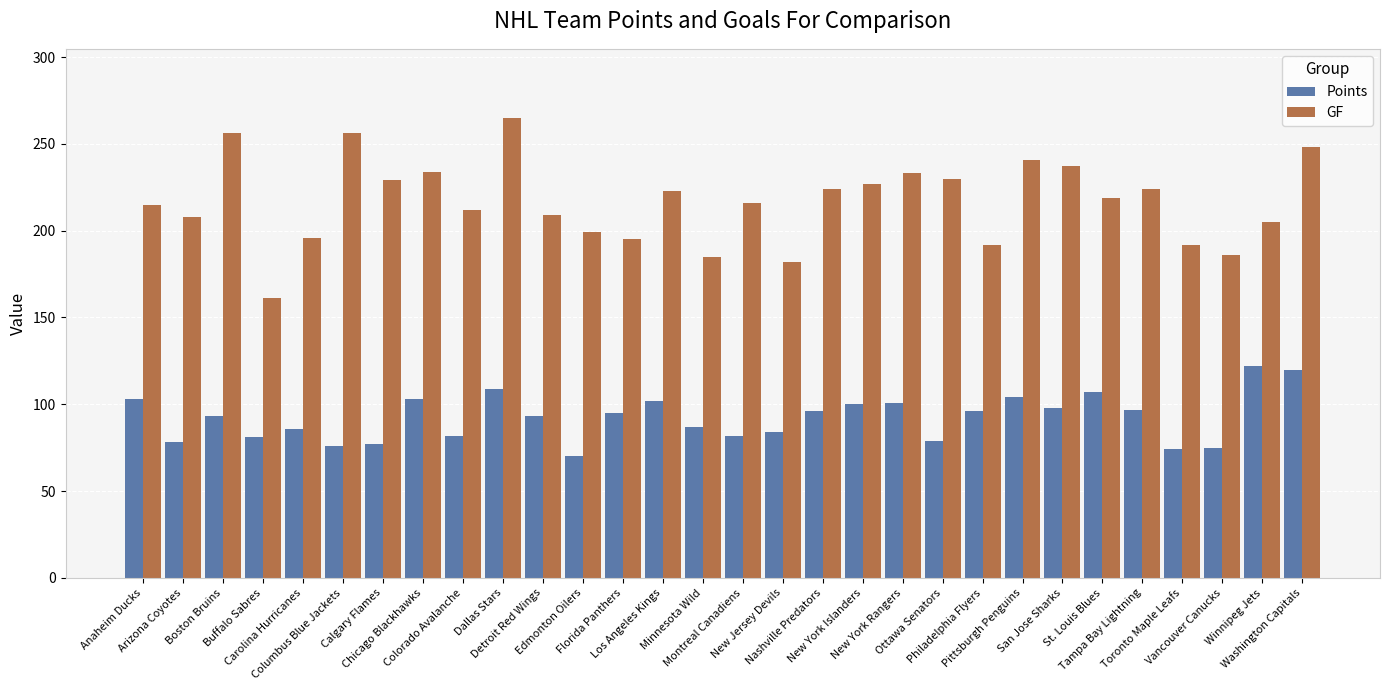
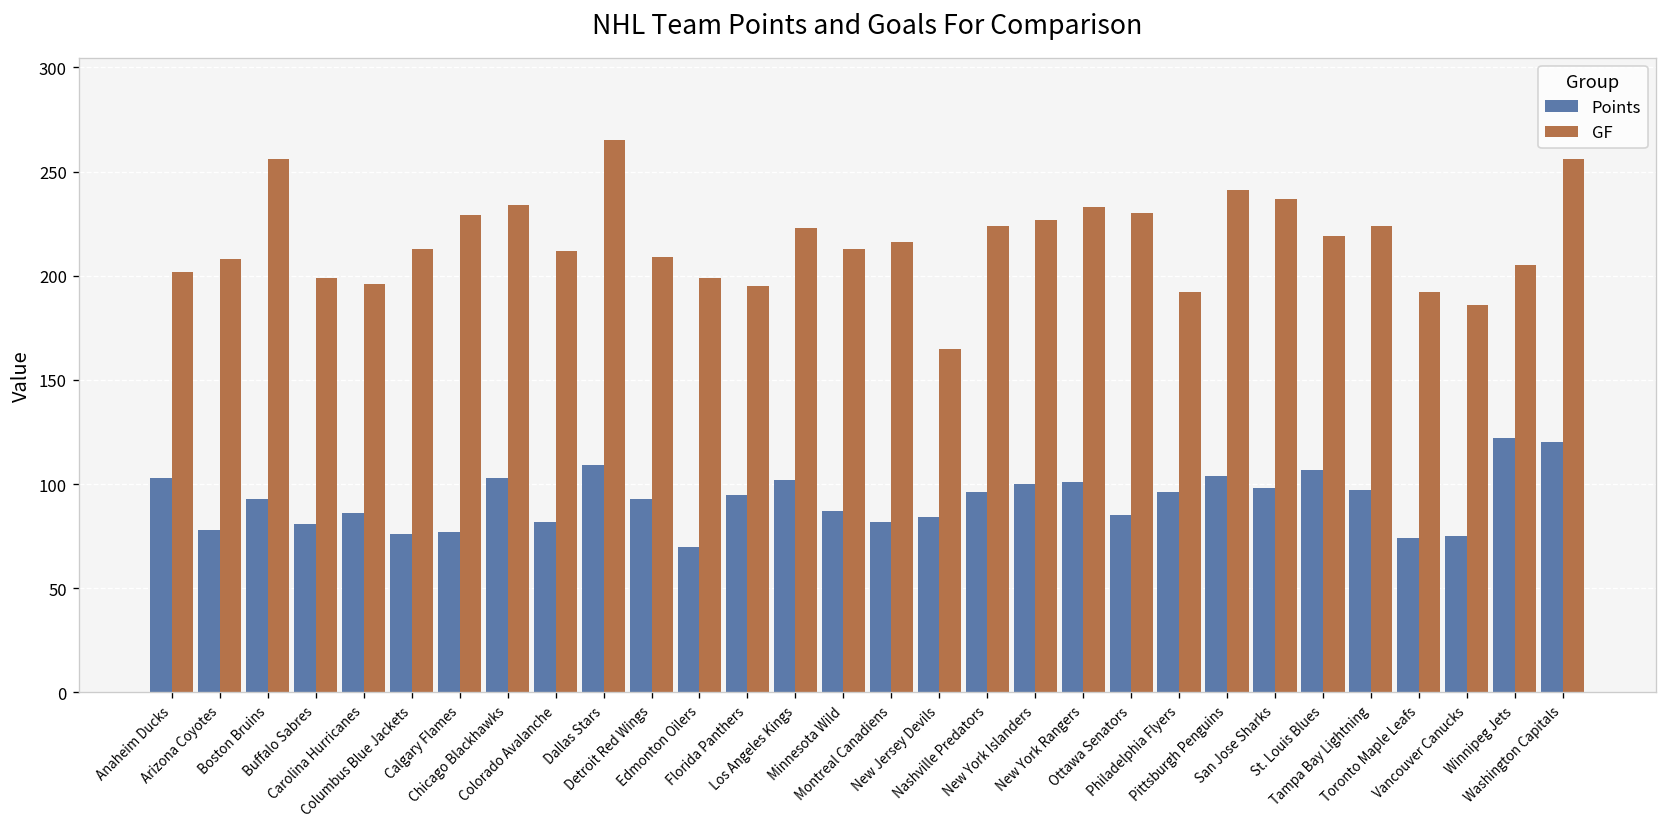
GF, Anaheim Ducks: 215 -> 202
GF, Buffalo Sabres: 161 -> 199
GF, Columbus Blue Jackets: 256 -> 213
GF, Minnesota Wild: 185 -> 213
GF, New Jersey Devils: 182 -> 165
Points, Ottawa Senators: 79 -> 85
GF, Washington Capitals: 248 -> 256
